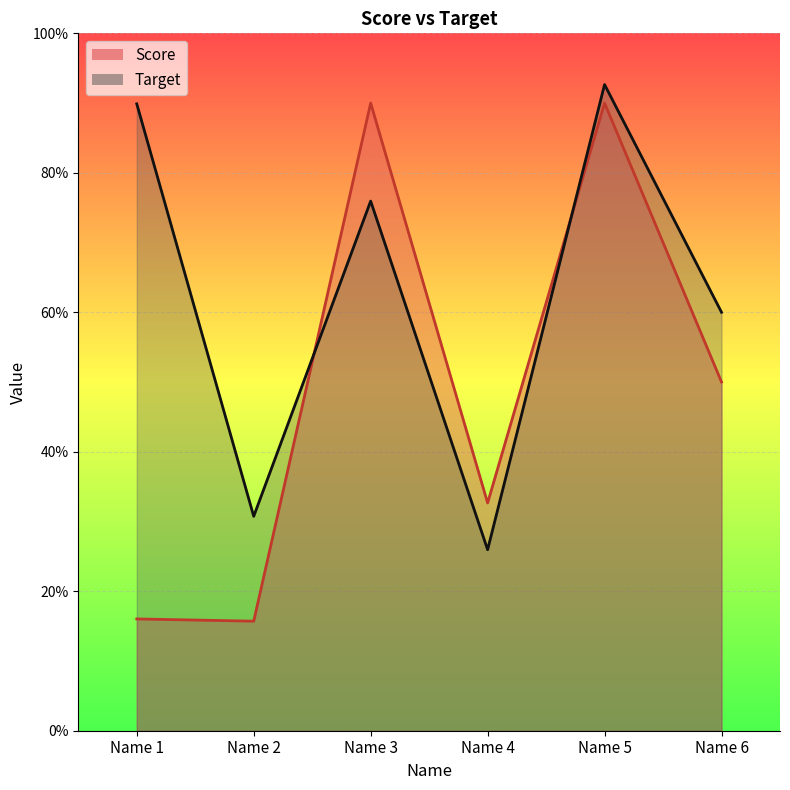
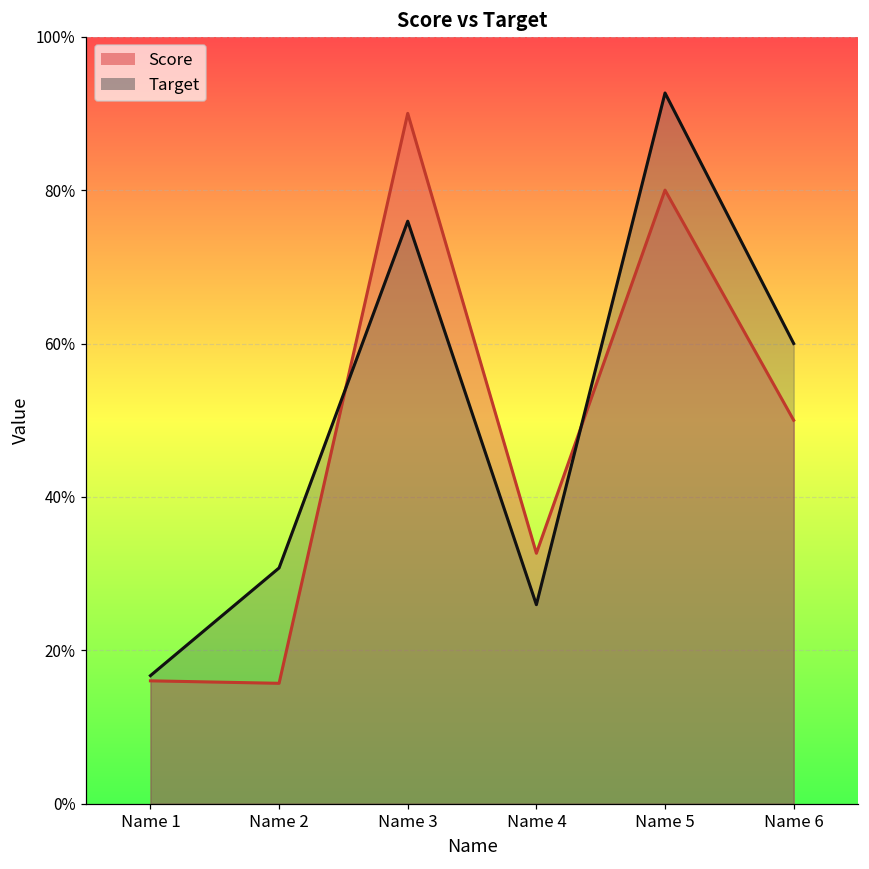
Target, Name 1: 90% -> 17%
Score, Name 5: 90% -> 80%
